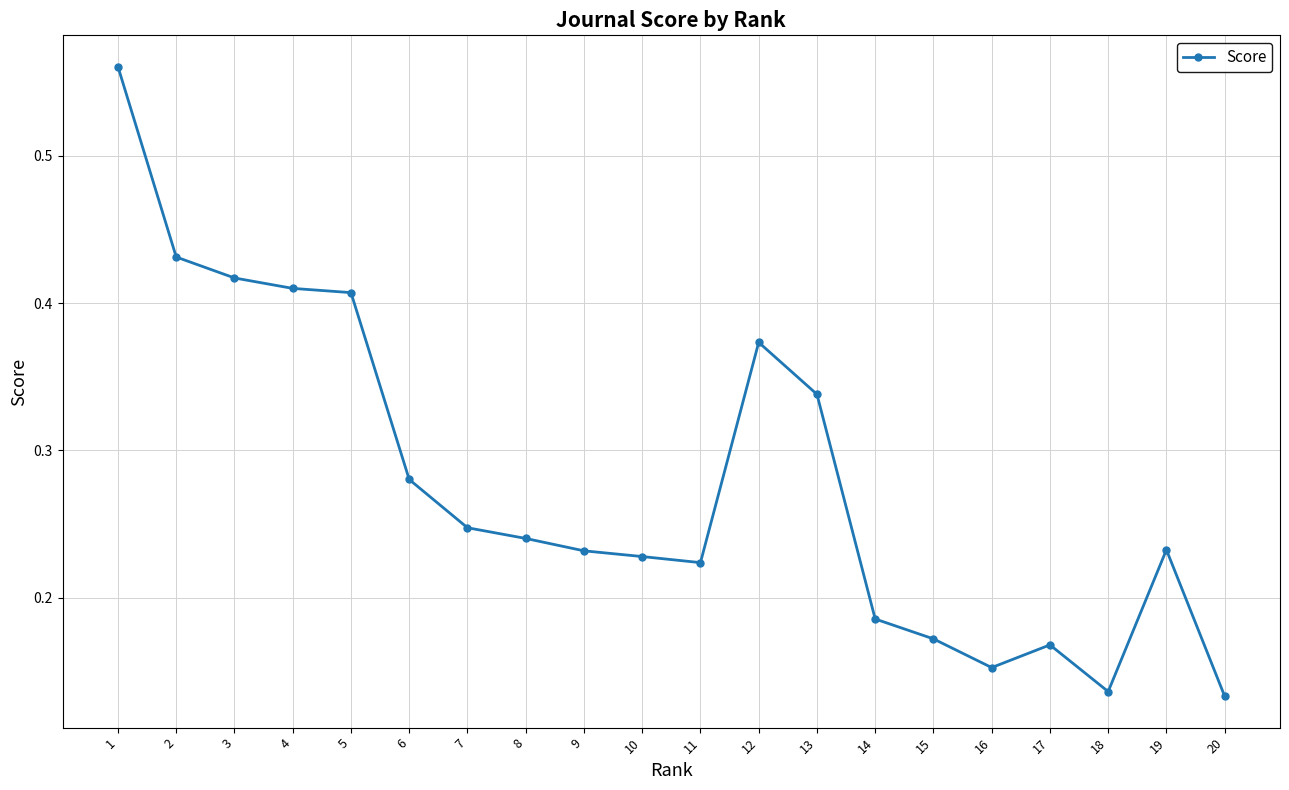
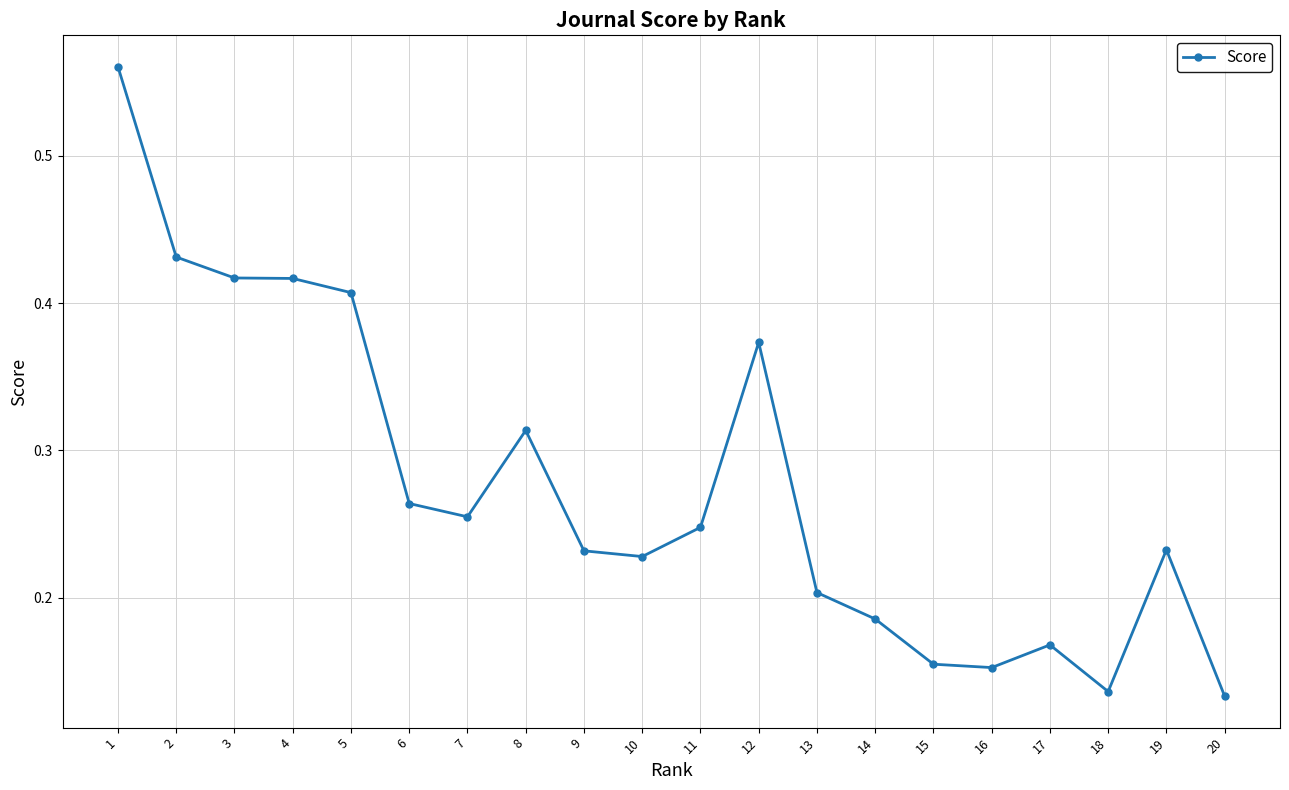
4: 0.410 -> 0.417
6: 0.280 -> 0.264
7: 0.248 -> 0.255
8: 0.240 -> 0.314
11: 0.224 -> 0.248
13: 0.338 -> 0.204
15: 0.172 -> 0.155
